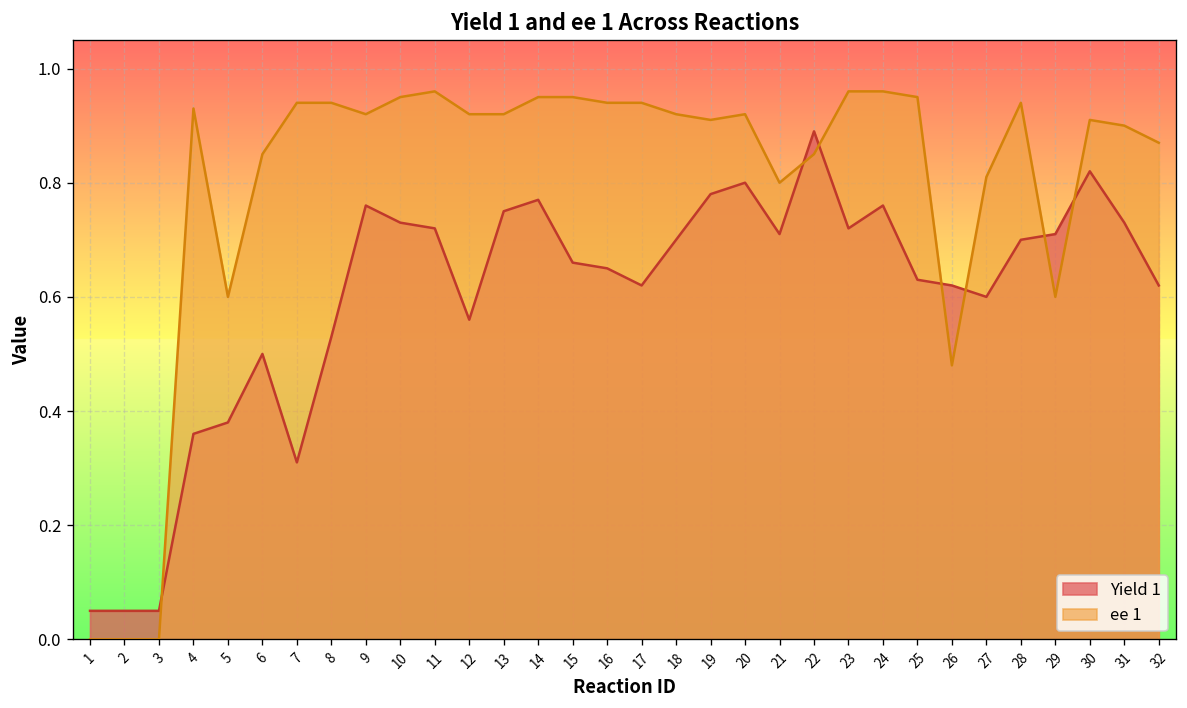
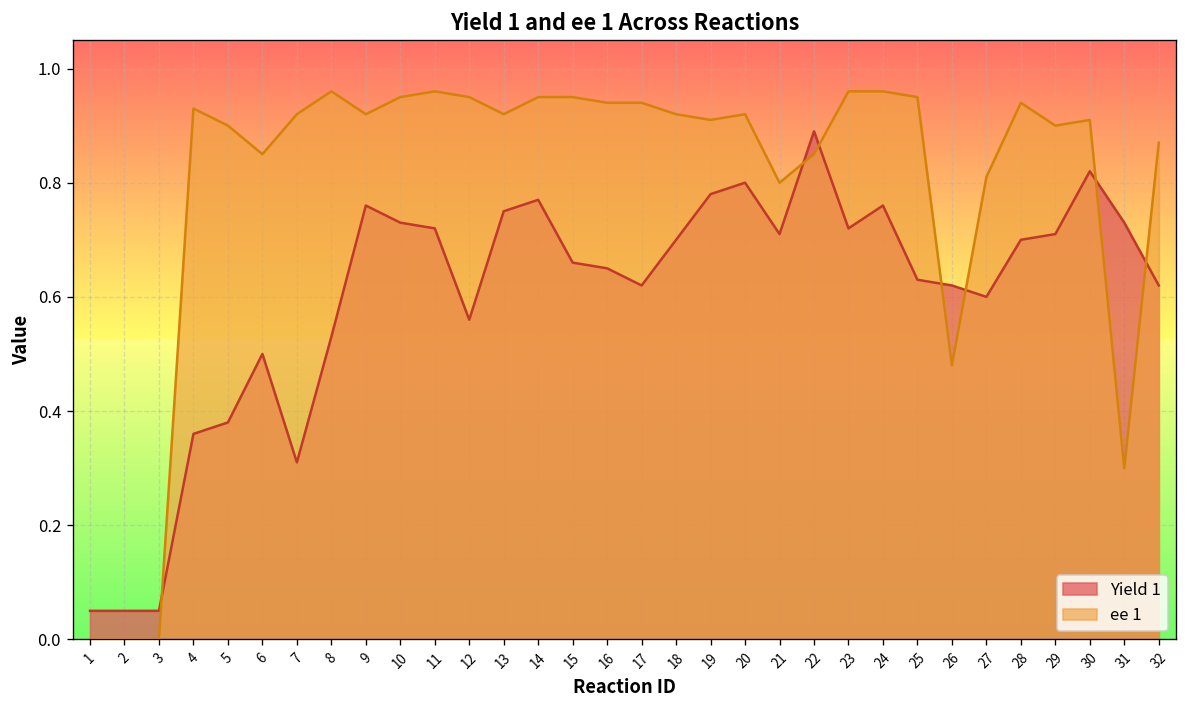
ee 1, 5: 0.6 -> 0.9
ee 1, 7: 0.94 -> 0.92
ee 1, 8: 0.94 -> 0.96
ee 1, 12: 0.92 -> 0.95
ee 1, 29: 0.6 -> 0.9
ee 1, 31: 0.9 -> 0.3
